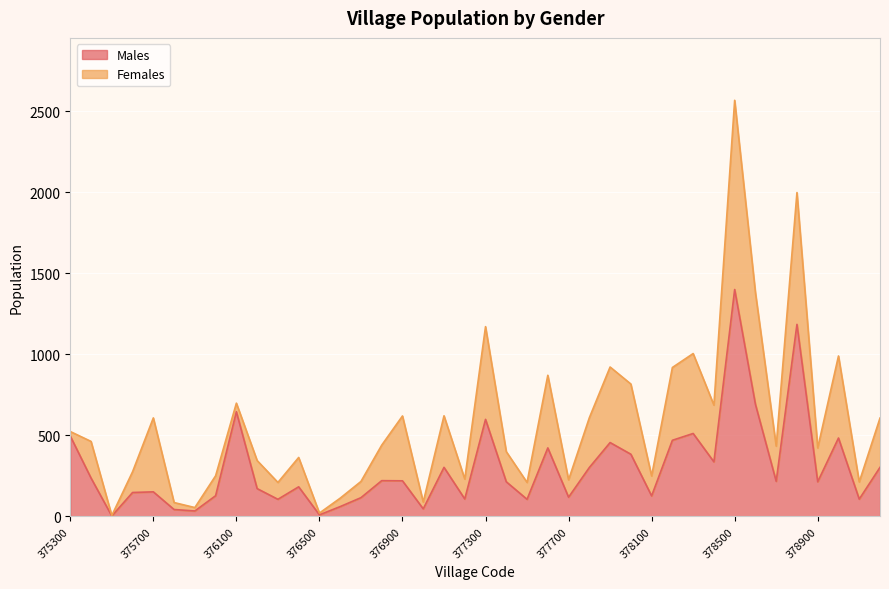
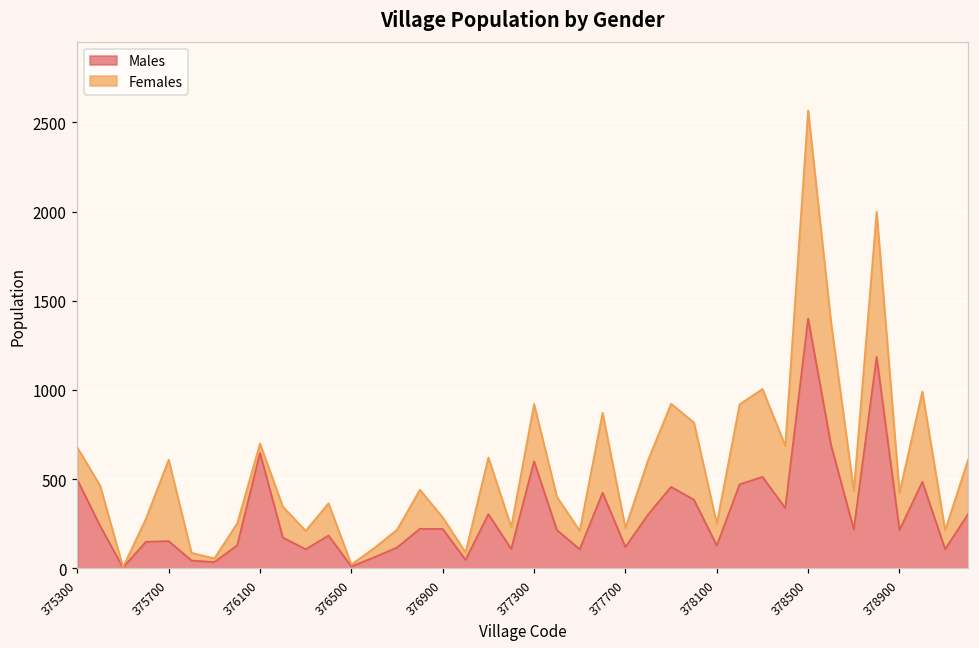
Females, 375300: 30 -> 180
Females, 376900: 400 -> 70
Females, 377300: 570 -> 320
